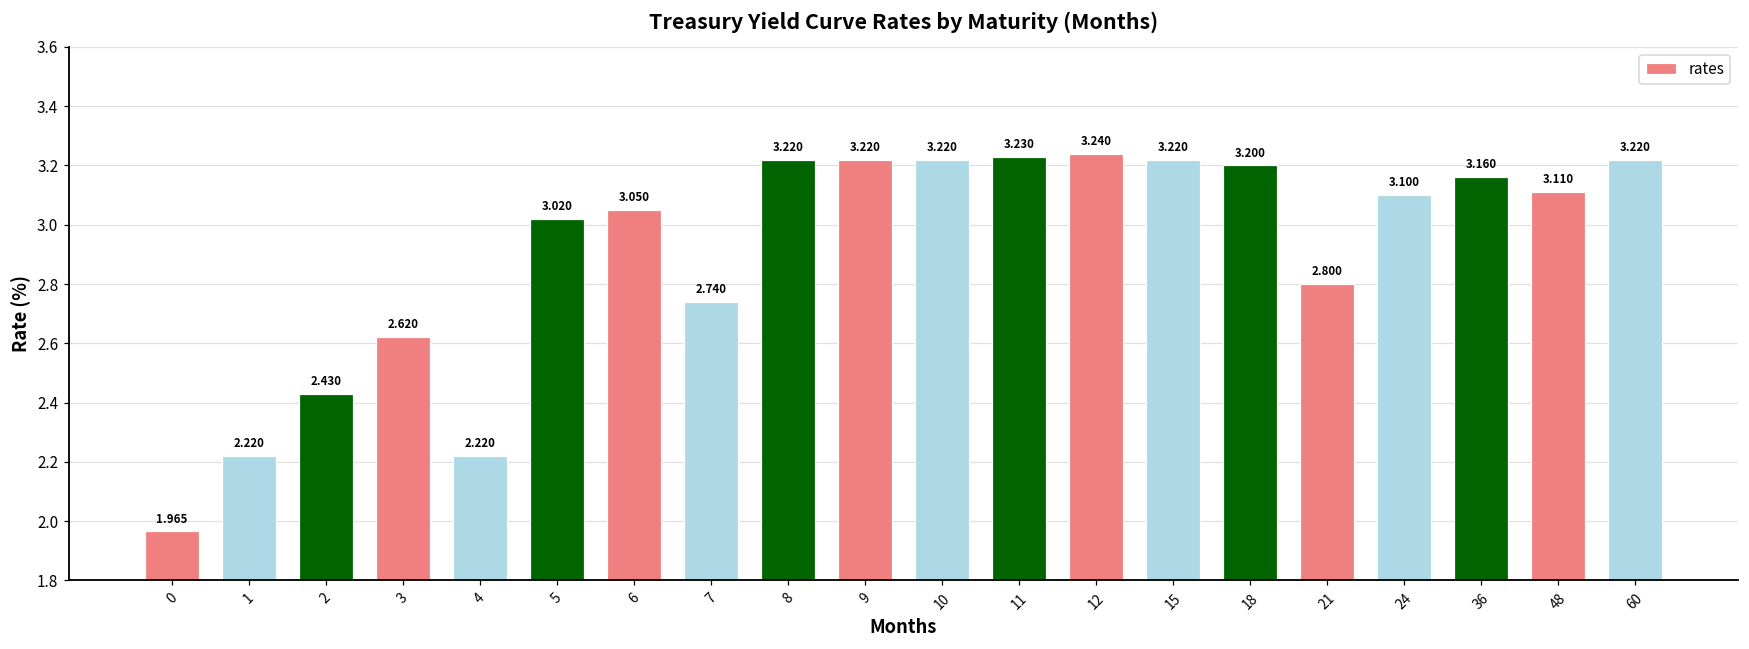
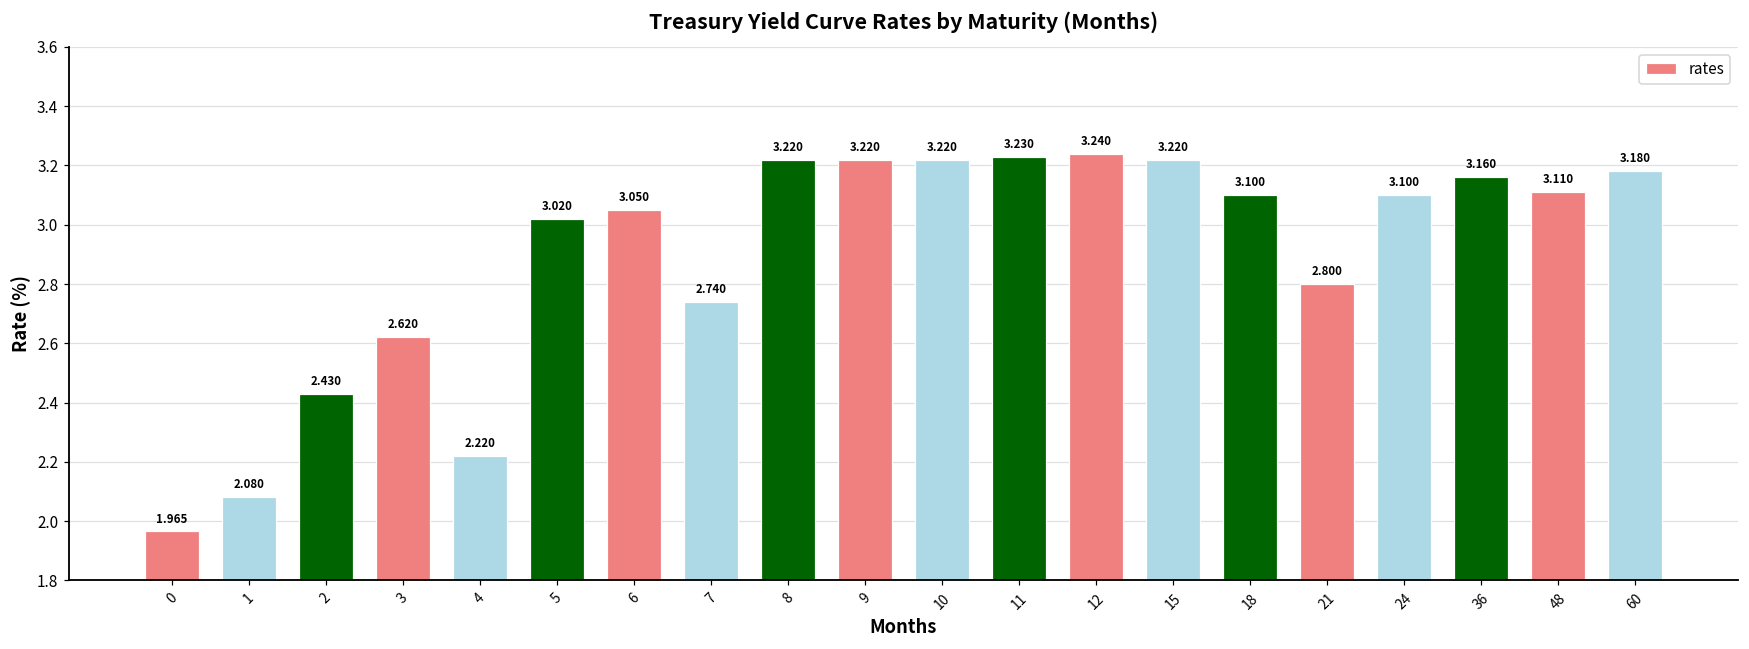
1: 2.220 -> 2.080
18: 3.200 -> 3.100
60: 3.220 -> 3.180
